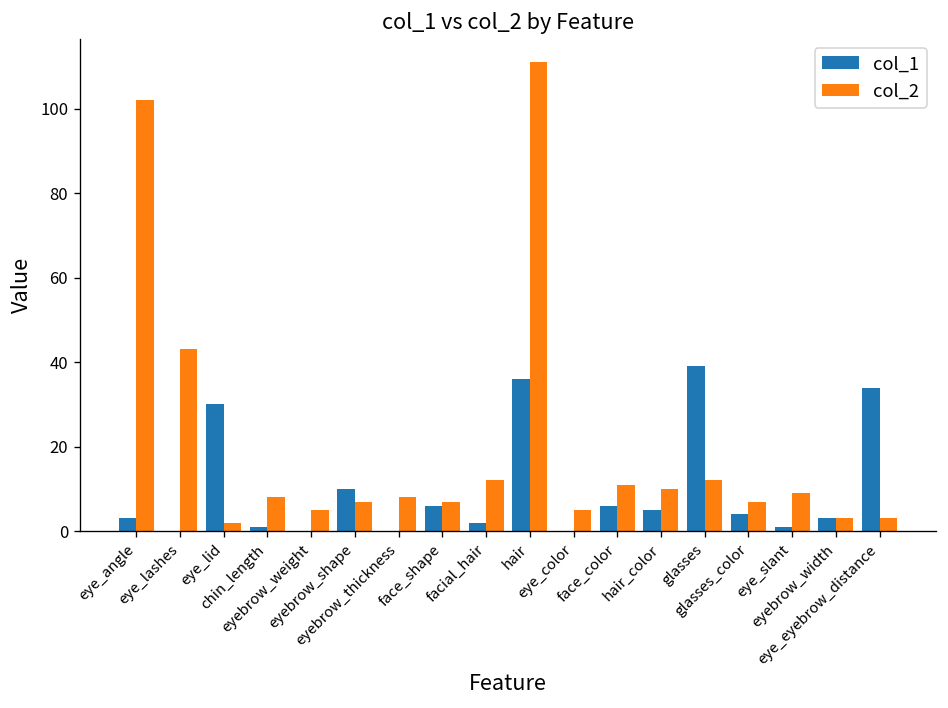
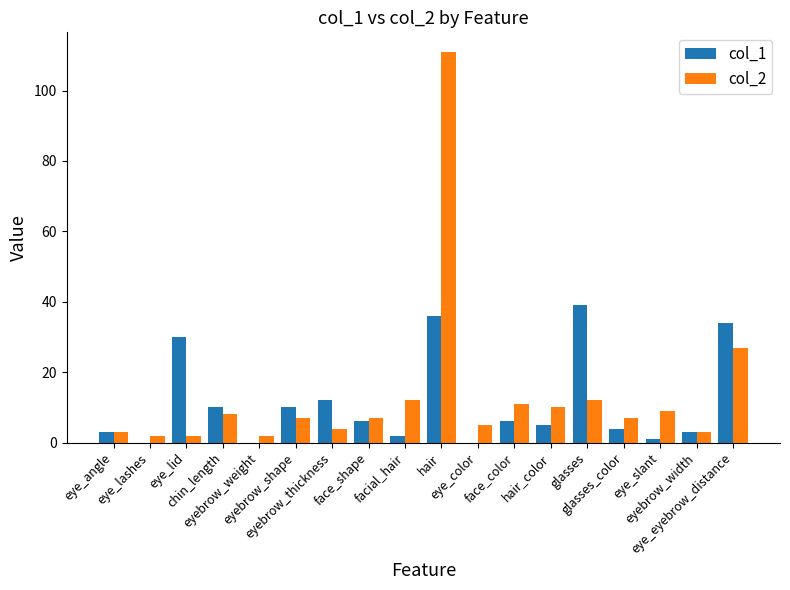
col_2, eye_angle: 102 -> 3
col_2, eye_lashes: 43 -> 2
col_1, chin_length: 1 -> 10
col_2, eyebrow_weight: 5 -> 2
col_1, eyebrow_thickness: 0 -> 12
col_2, eyebrow_thickness: 8 -> 4
col_2, eye_eyebrow_distance: 3 -> 27
